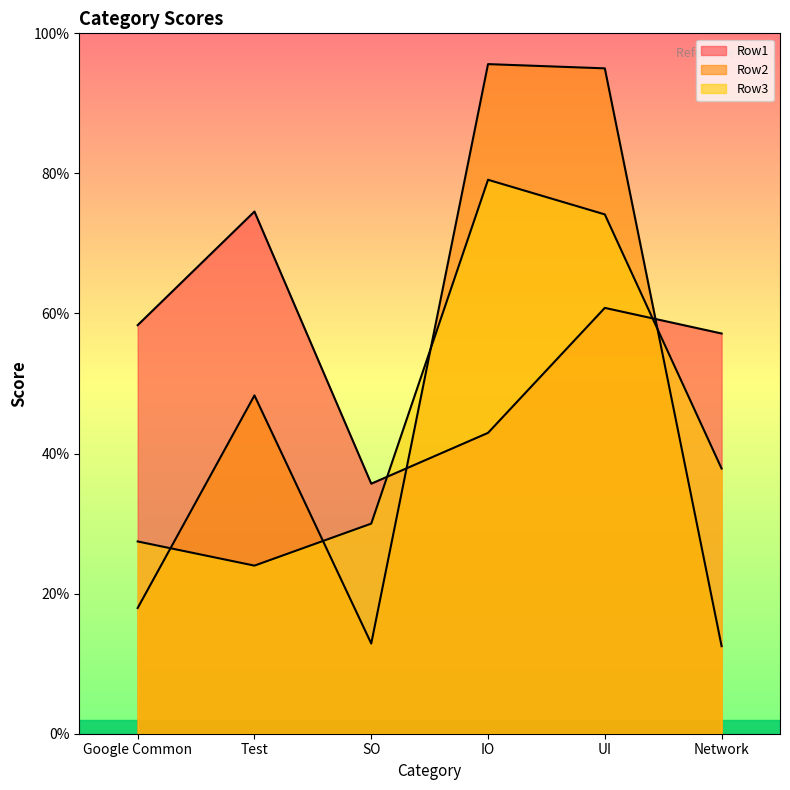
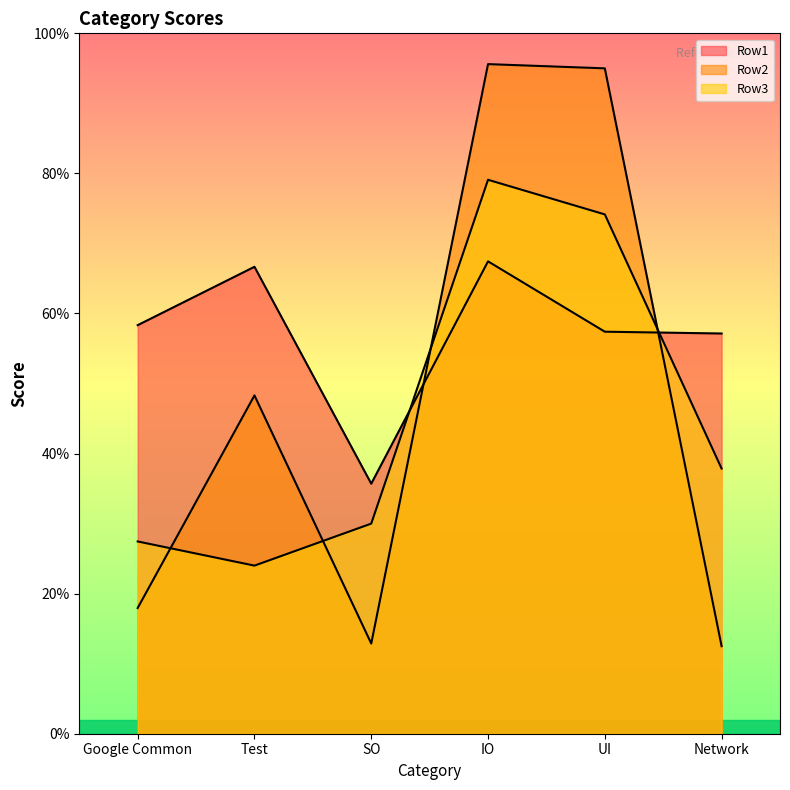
Row1, Test: 75% -> 67%
Row1, IO: 43% -> 67%
Row1, UI: 61% -> 57%
